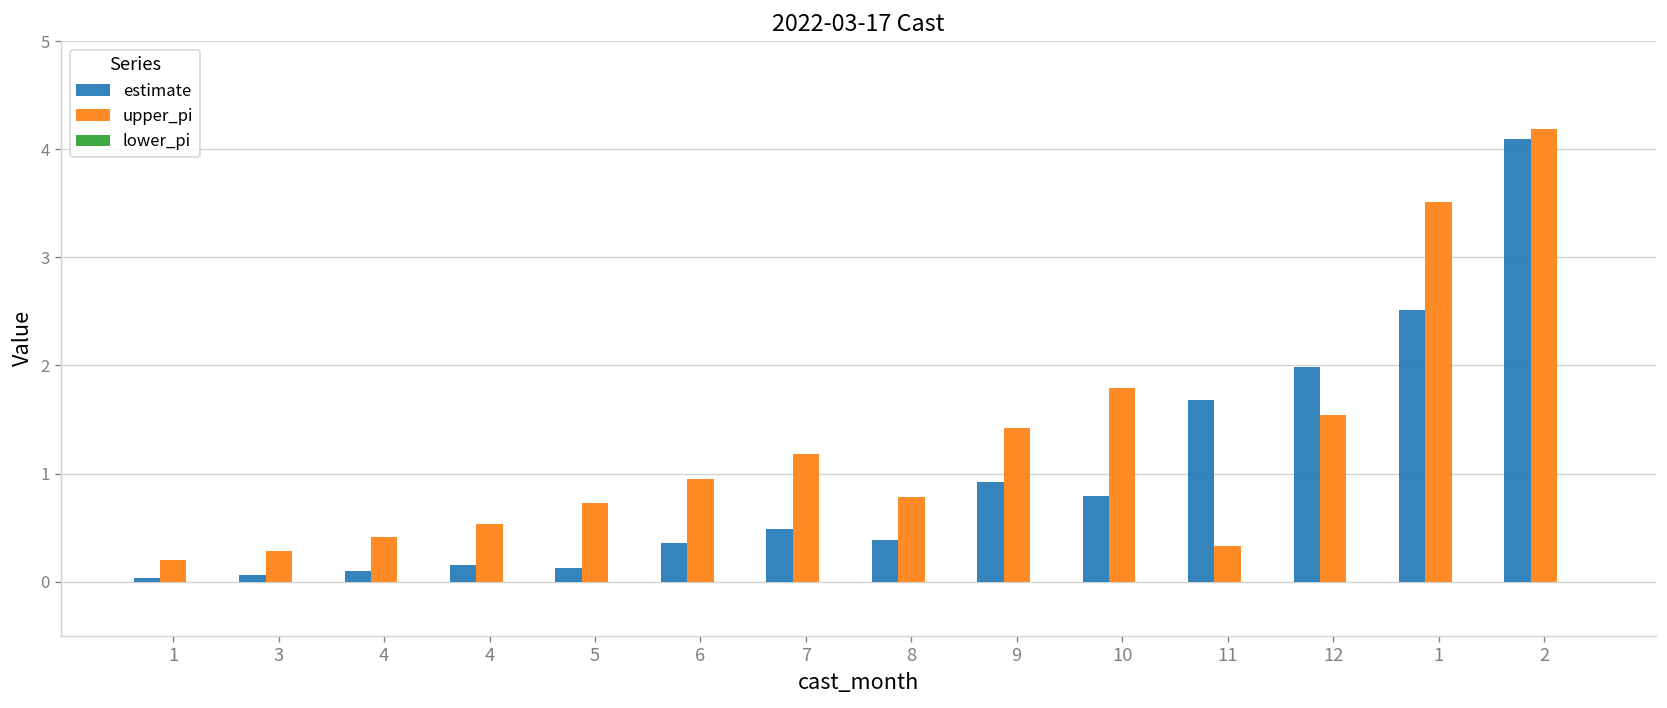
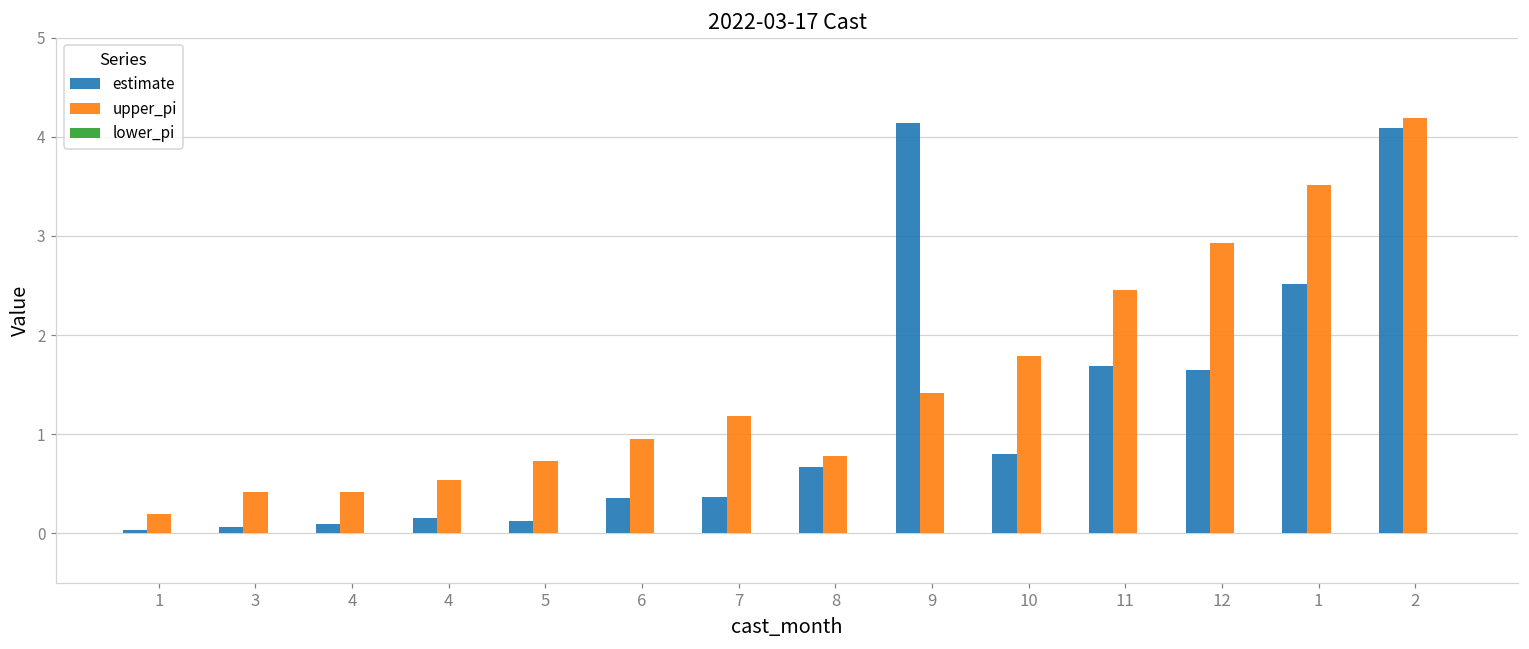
upper_pi, 3: 0.3 -> 0.4
estimate, 7: 0.5 -> 0.4
estimate, 8: 0.4 -> 0.7
estimate, 9: 0.9 -> 4.1
upper_pi, 11: 0.3 -> 2.5
estimate, 12: 2.0 -> 1.7
upper_pi, 12: 1.5 -> 2.9
